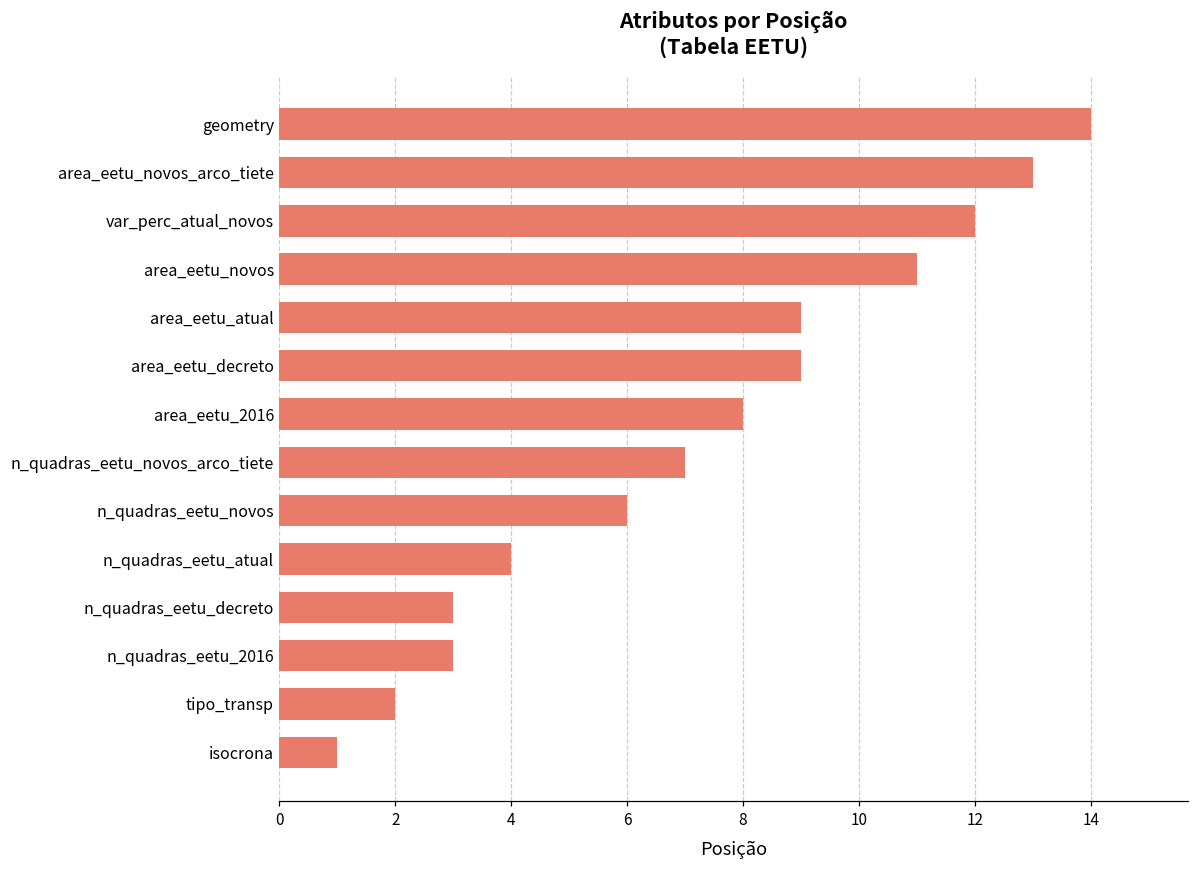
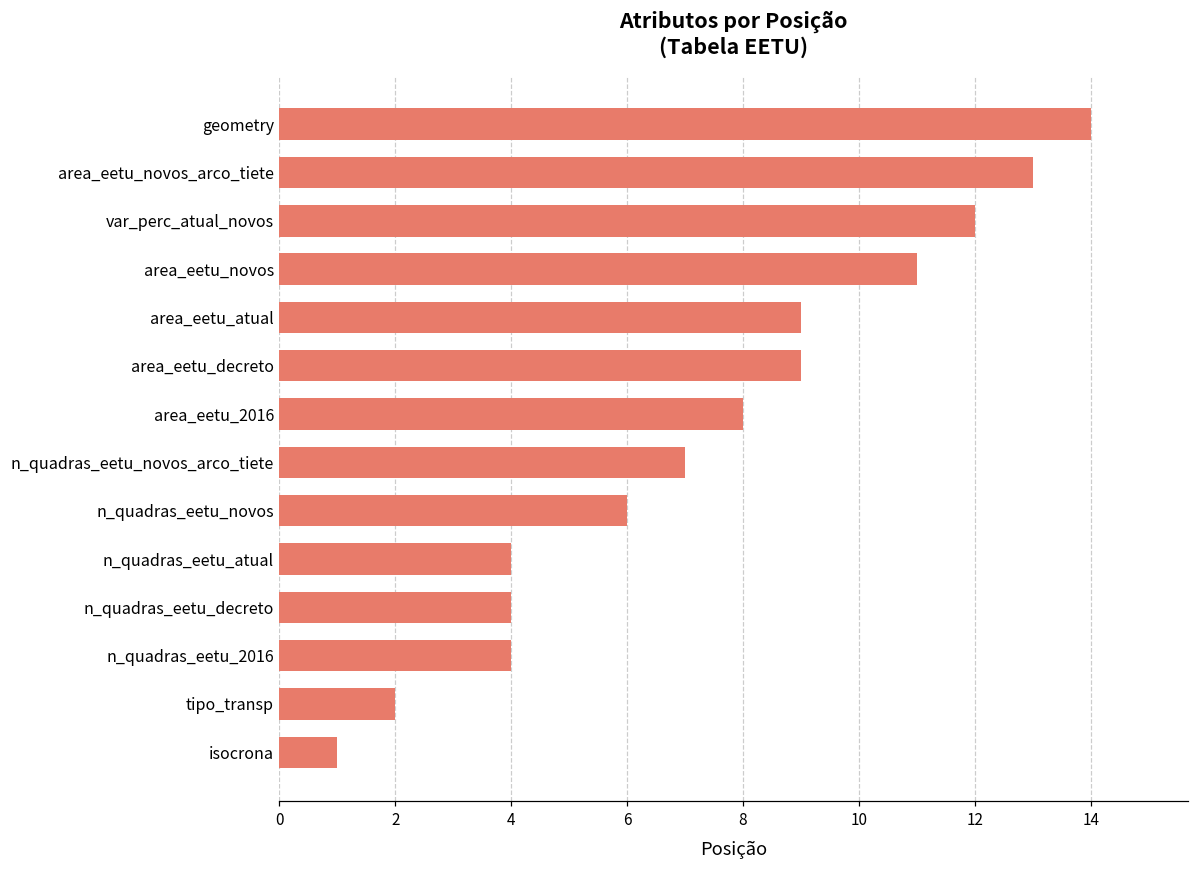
n_quadras_eetu_decreto: 3 -> 4
n_quadras_eetu_2016: 3 -> 4
